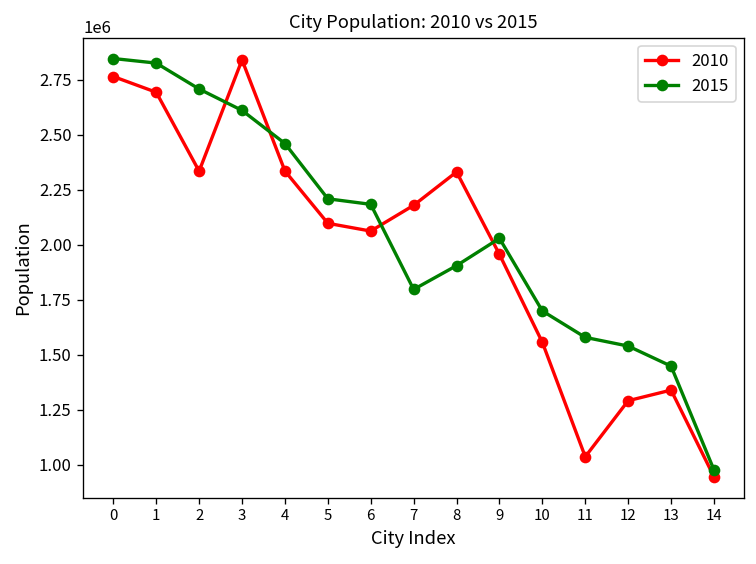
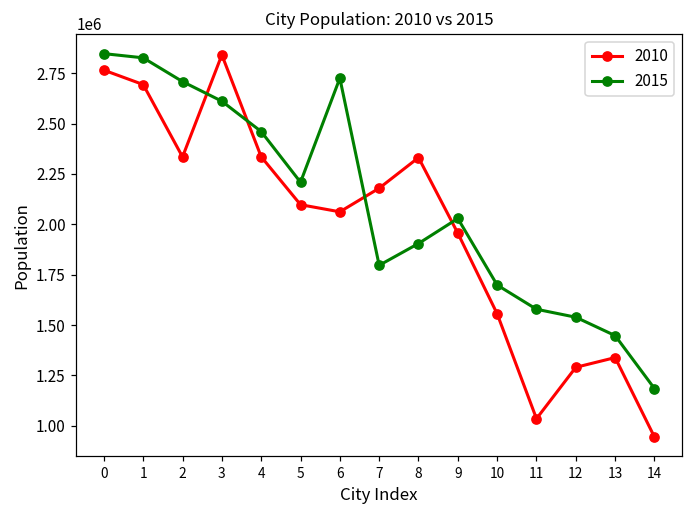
2015, 6: 2180000 -> 2730000
2015, 14: 980000 -> 1180000
